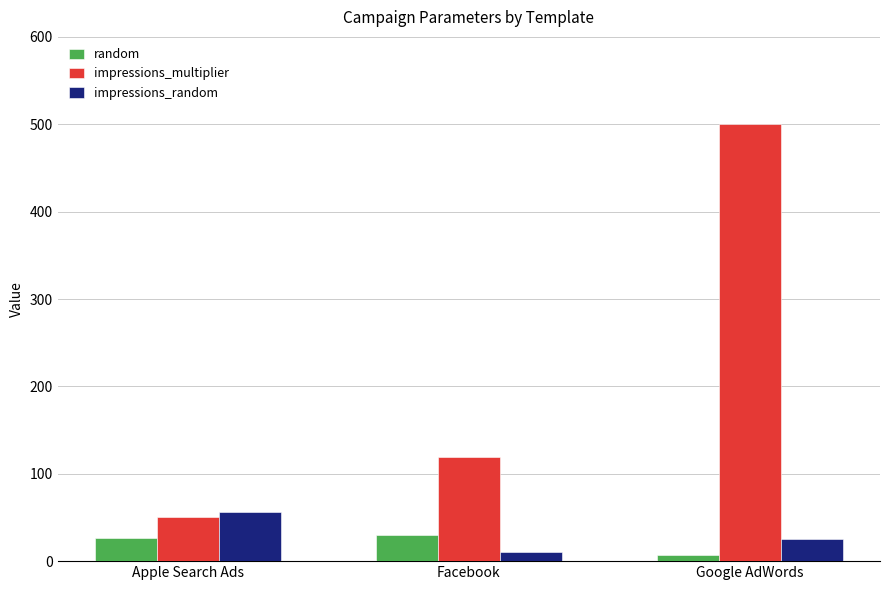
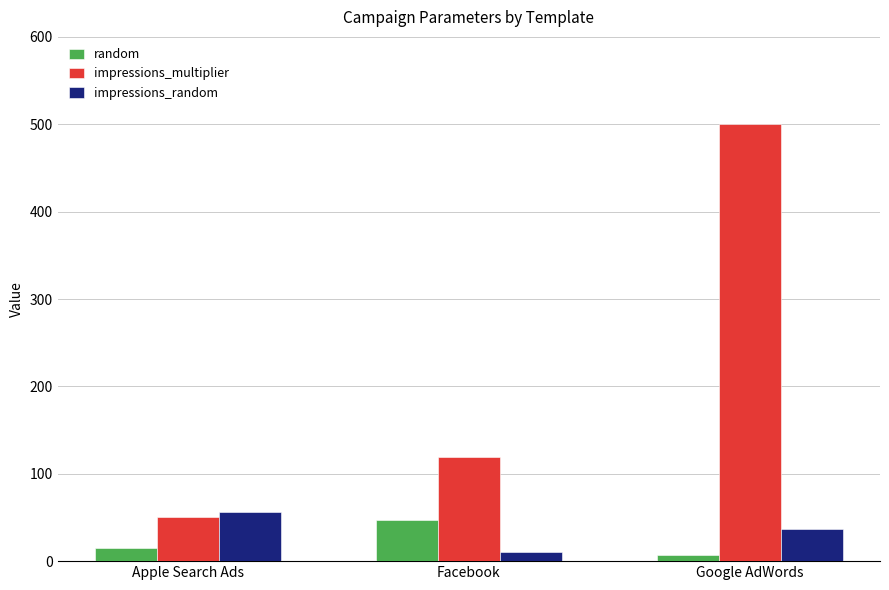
random, Apple Search Ads: 30 -> 20
random, Facebook: 30 -> 50
impressions_random, Google AdWords: 30 -> 40
